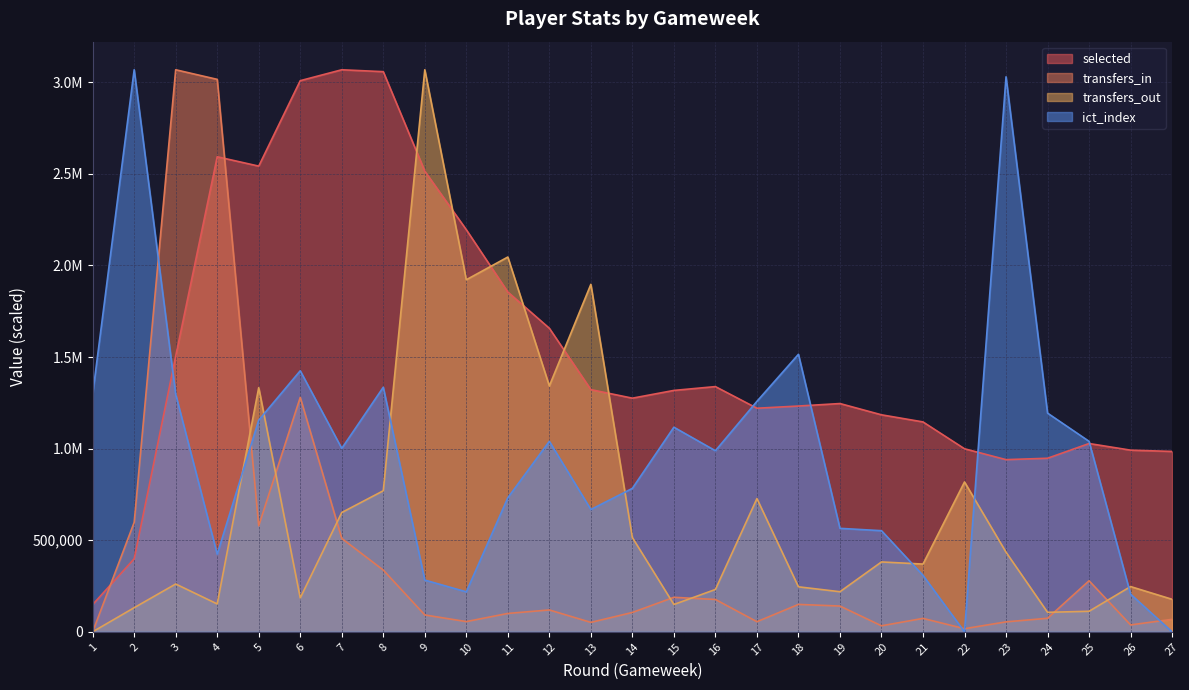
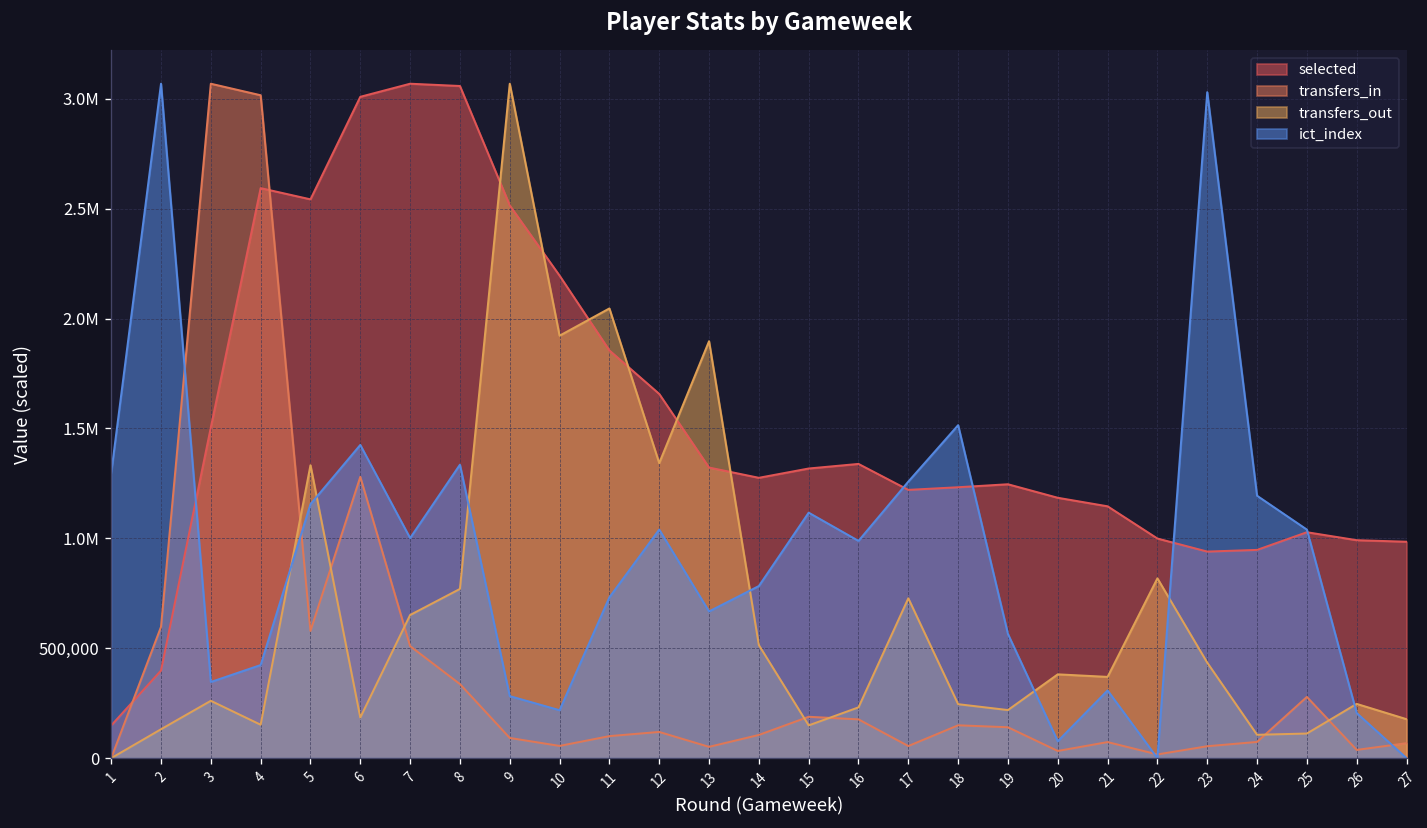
ict_index, 3: 1,300,000 -> 350,000
ict_index, 20: 550,000 -> 80,000
